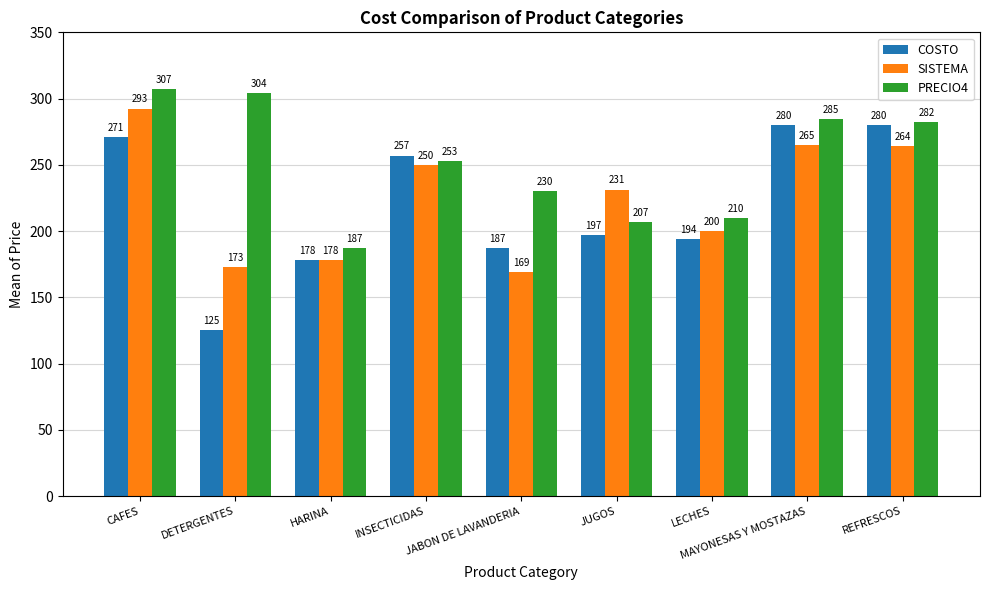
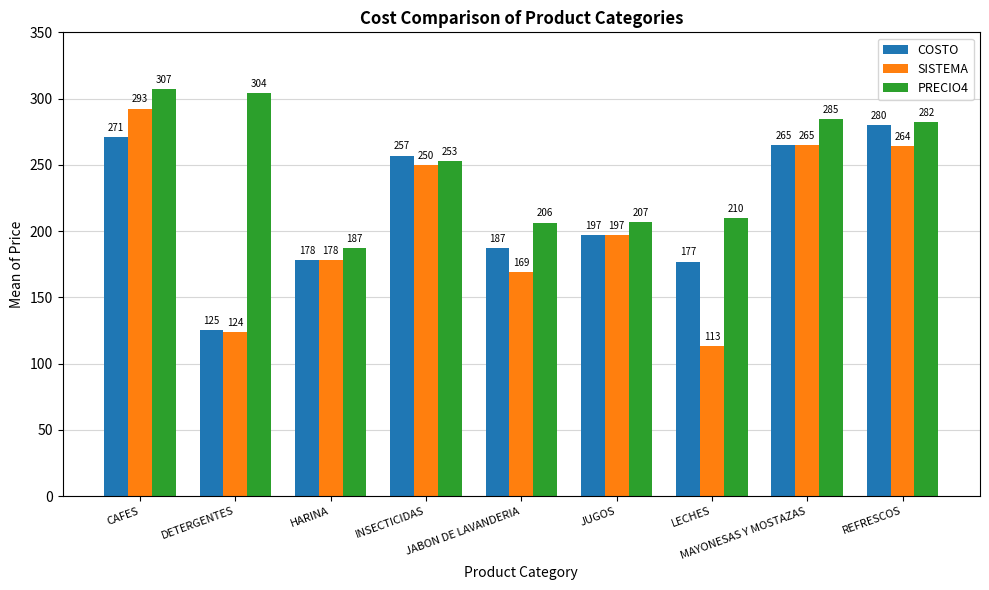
SISTEMA, DETERGENTES: 173 -> 124
PRECIO4, JABON DE LAVANDERIA: 230 -> 206
SISTEMA, JUGOS: 231 -> 197
COSTO, LECHES: 194 -> 177
SISTEMA, LECHES: 200 -> 113
COSTO, MAYONESAS Y MOSTAZAS: 280 -> 265
